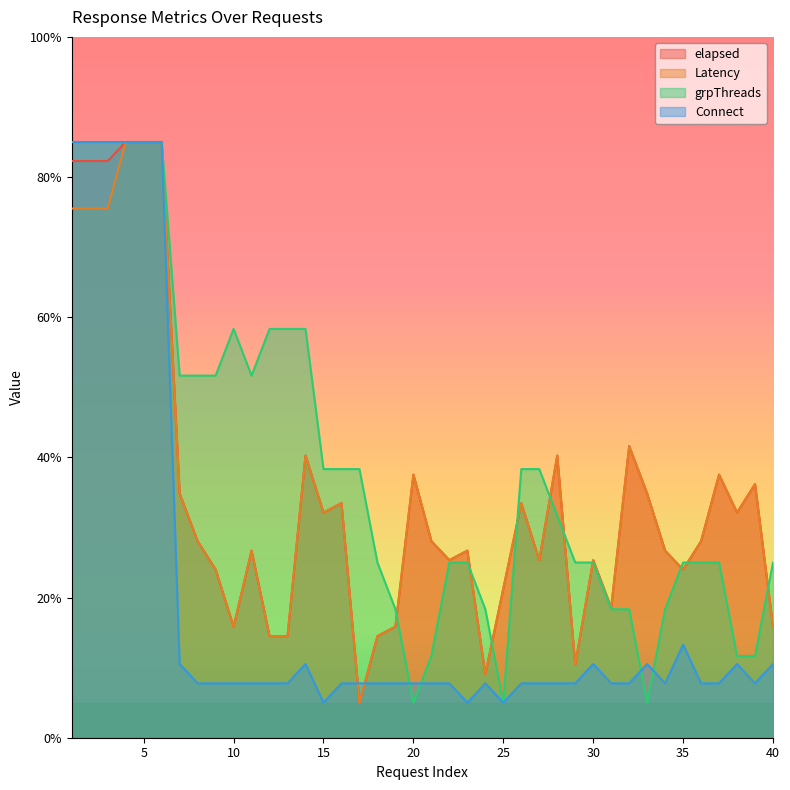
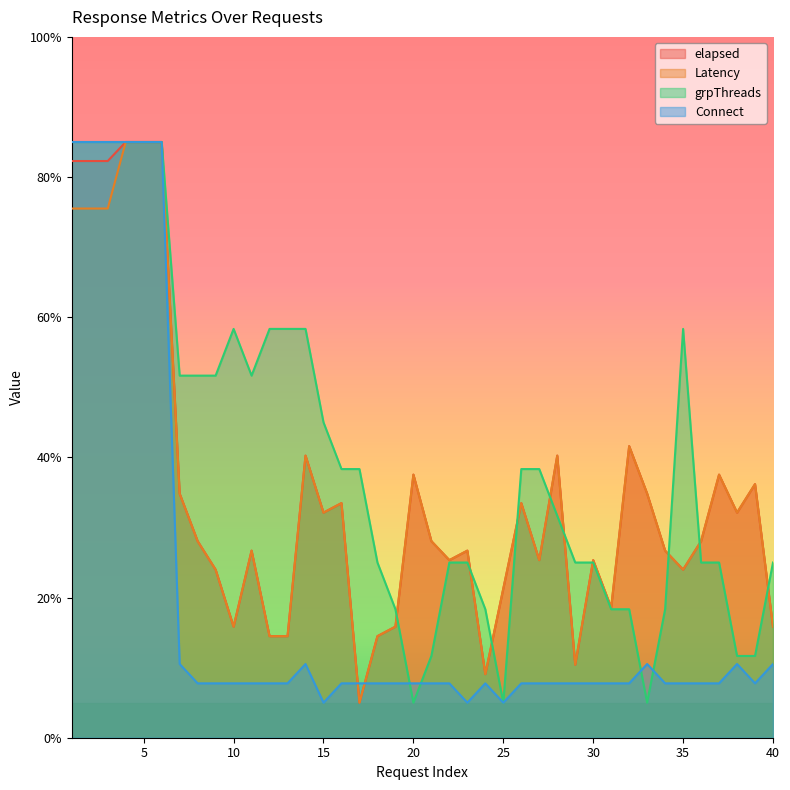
grpThreads, 15: 38% -> 45%
Connect, 30: 11% -> 8%
grpThreads, 35: 25% -> 58%
Connect, 35: 13% -> 8%
